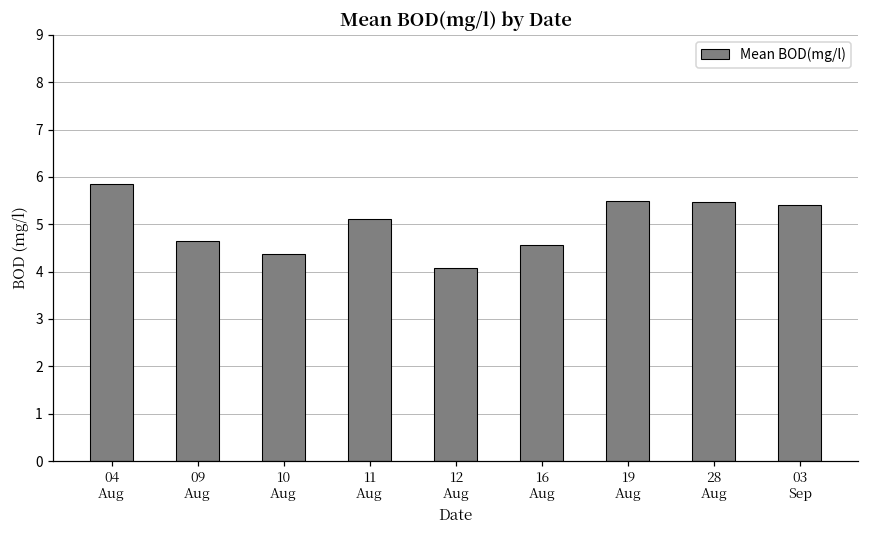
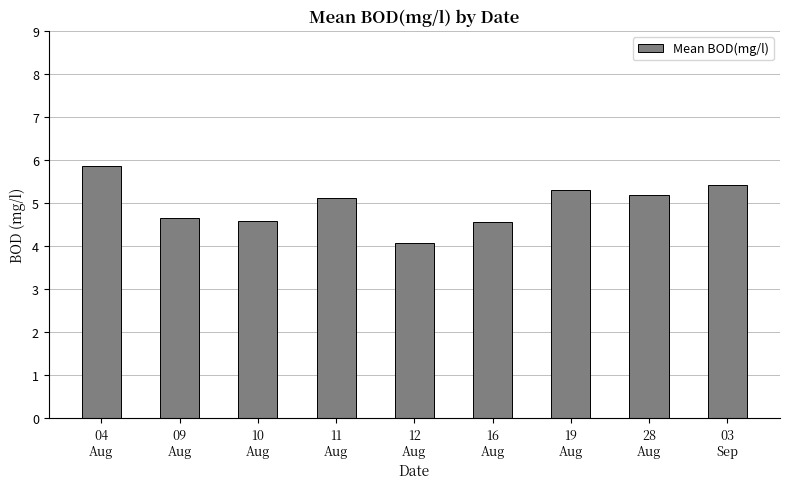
10 Aug: 4.4 -> 4.6
19 Aug: 5.5 -> 5.3
28 Aug: 5.5 -> 5.2
